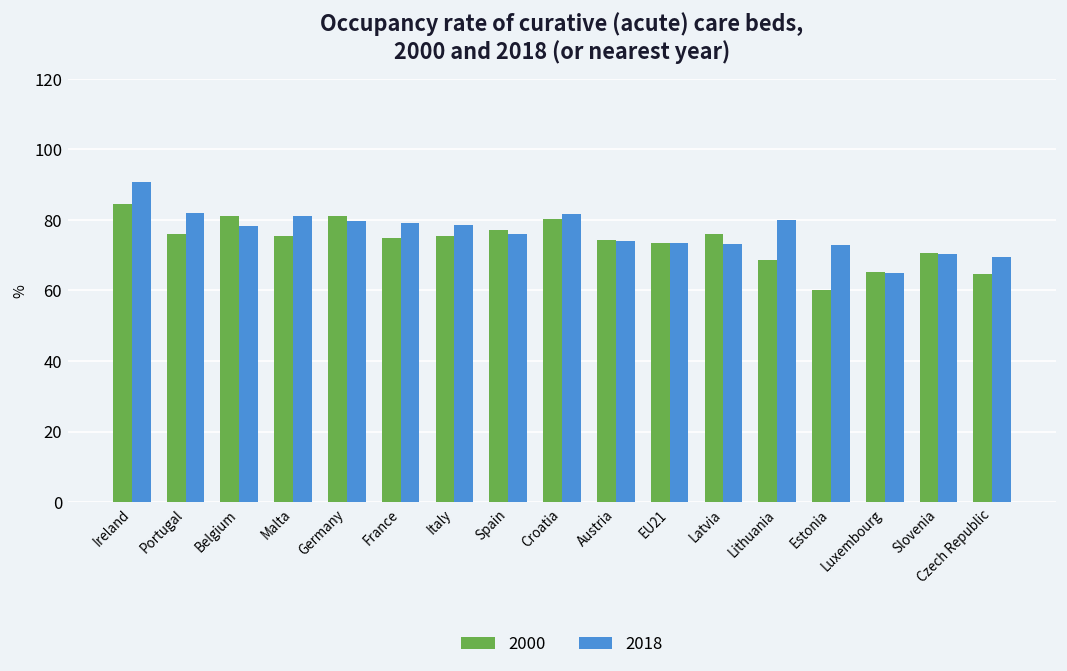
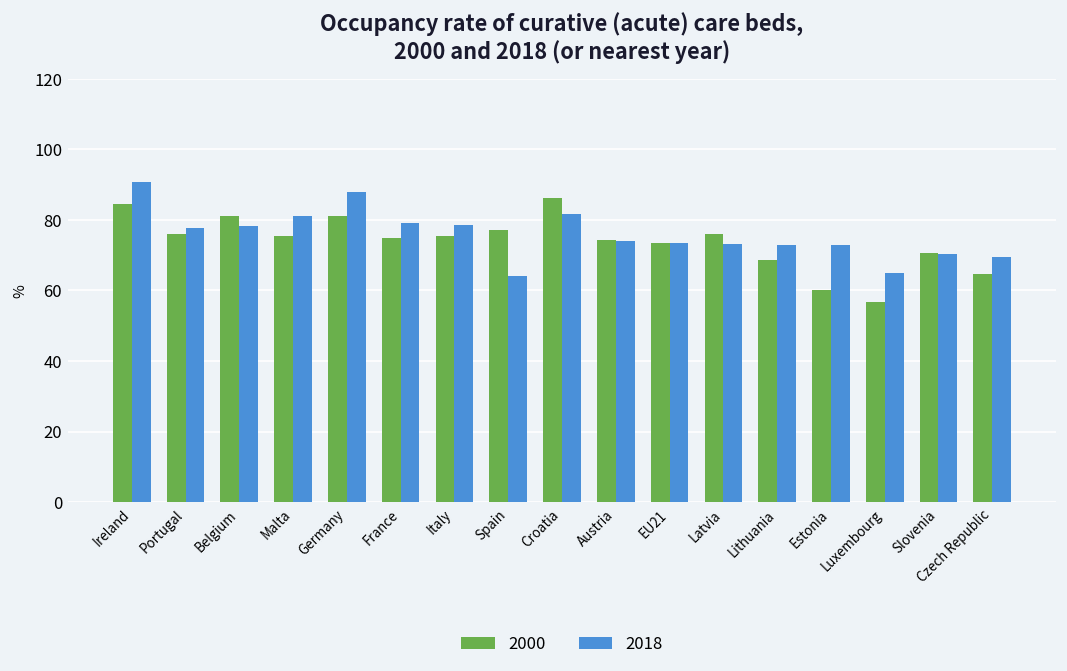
2018, Portugal: 82 -> 78
2018, Germany: 80 -> 88
2018, Spain: 76 -> 64
2000, Croatia: 80 -> 86
2018, Lithuania: 80 -> 73
2000, Luxembourg: 65 -> 57
